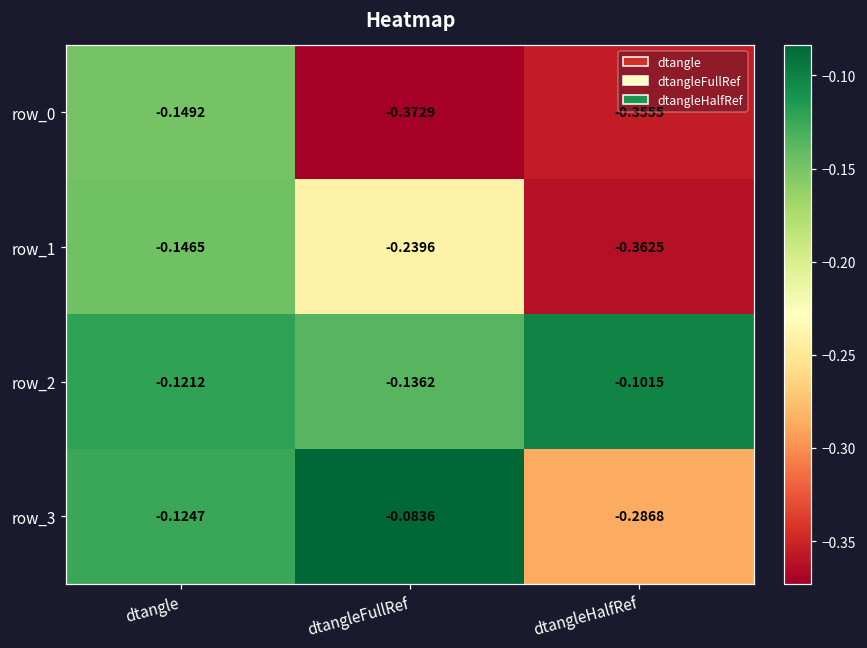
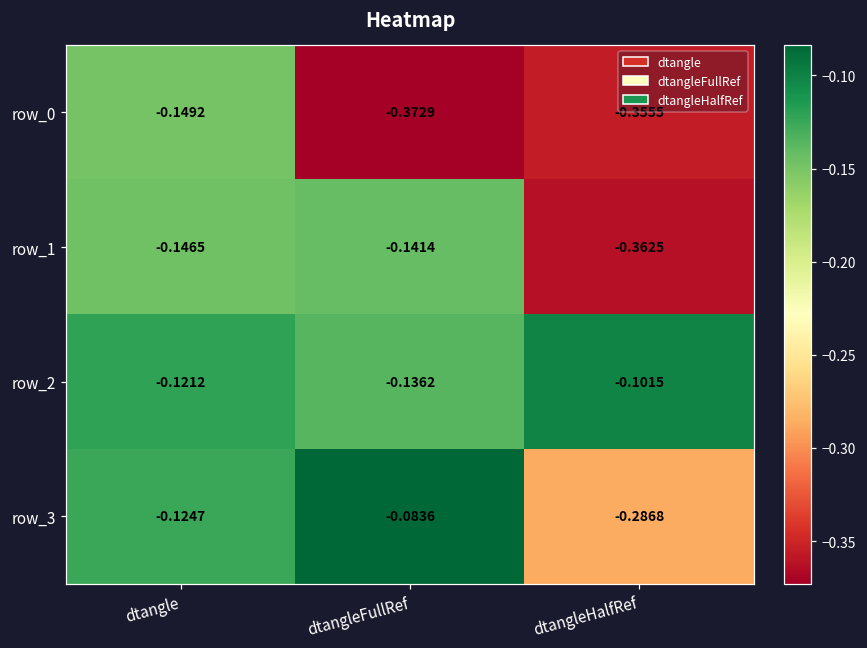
row_1, dtangleFullRef: -0.2396 -> -0.1414
